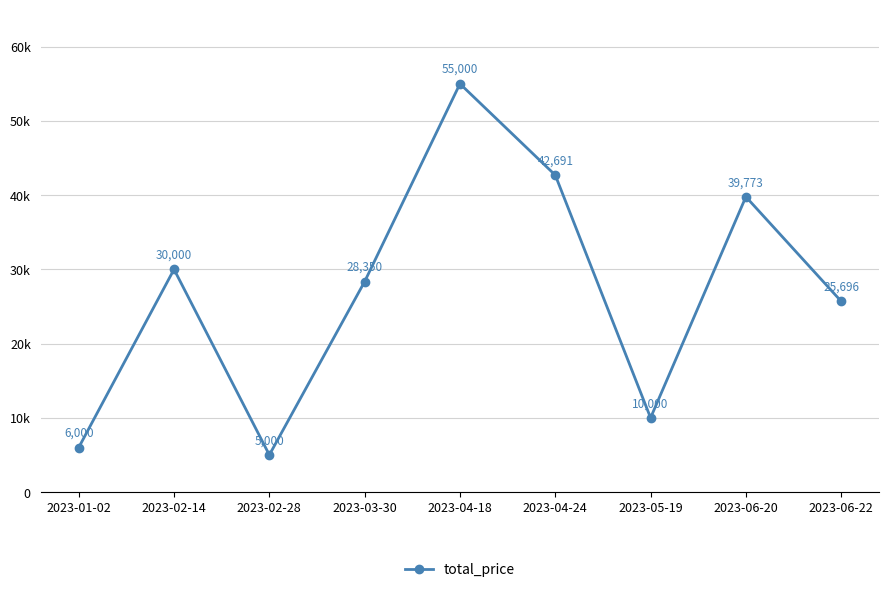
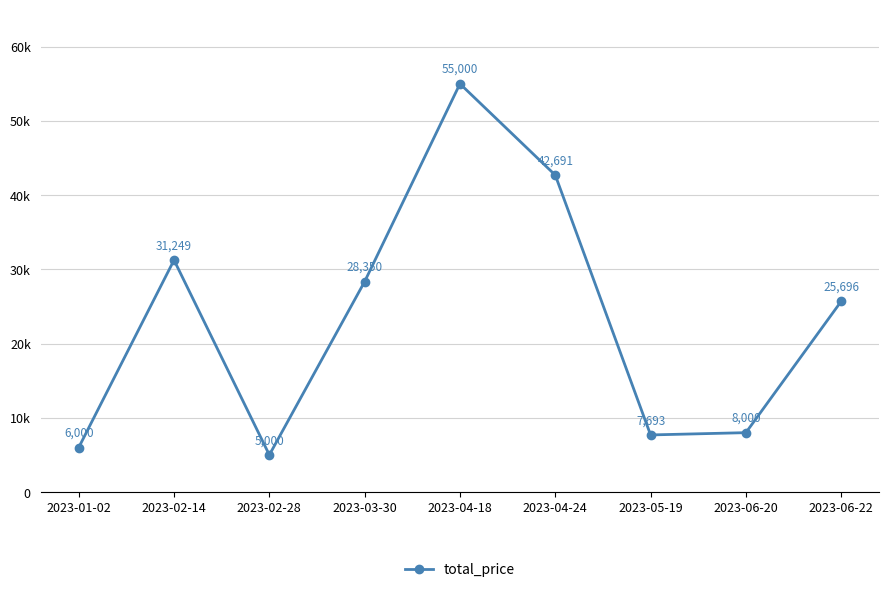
2023-02-14: 30,000 -> 31,249
2023-05-19: 10,000 -> 7,693
2023-06-20: 39,773 -> 8,000
